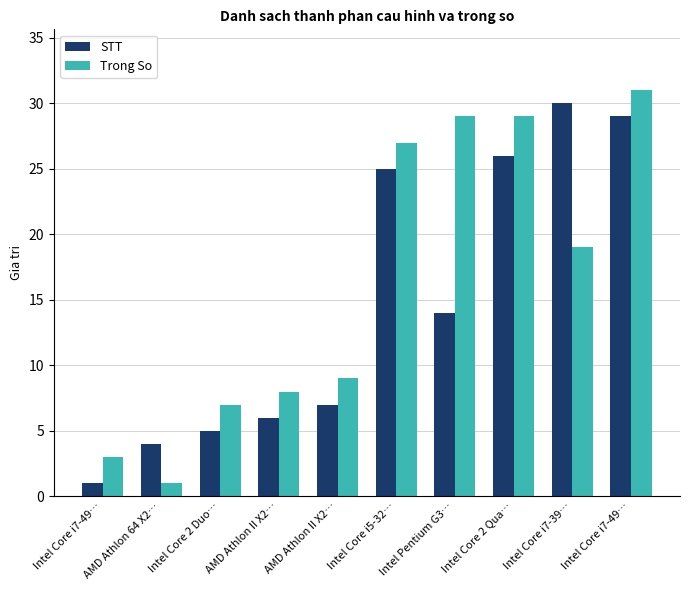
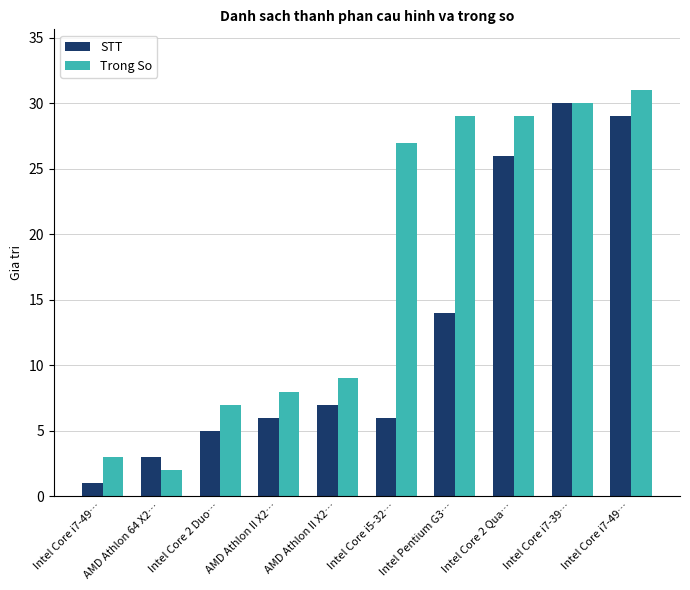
STT, AMD Athlon 64 X2…: 4 -> 3
Trong So, AMD Athlon 64 X2…: 1 -> 2
STT, Intel Core i5-32…: 25 -> 6
Trong So, Intel Core i7-39…: 19 -> 30
